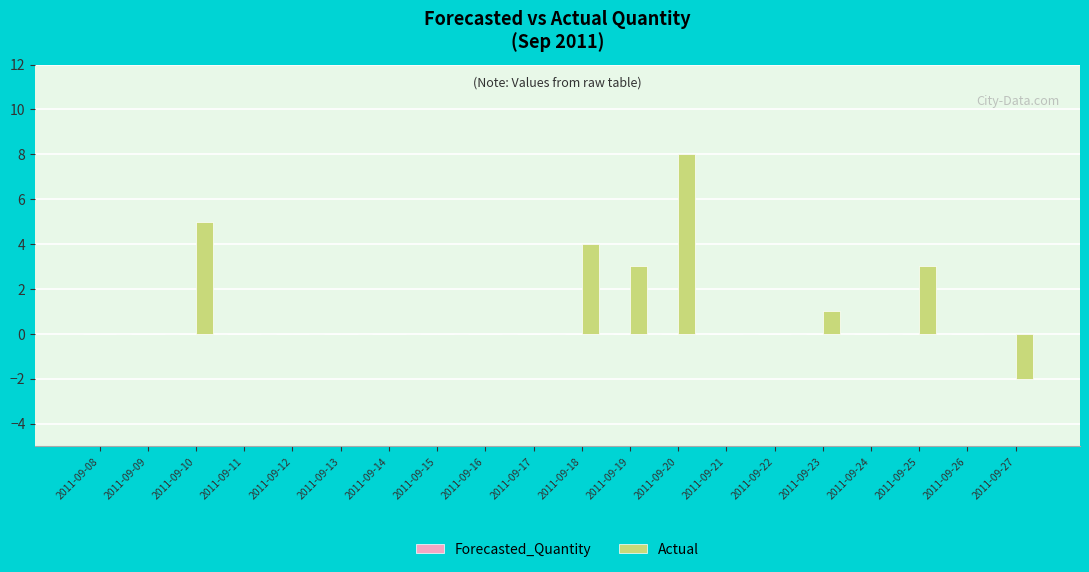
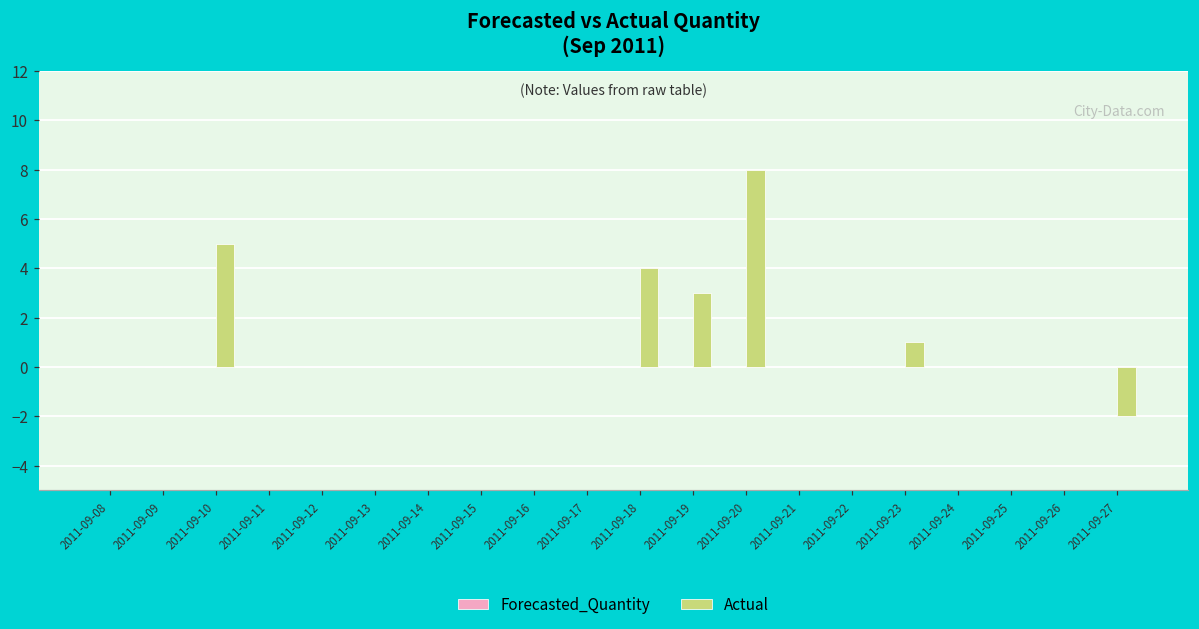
Actual, 2011-09-25: 3 -> 0
